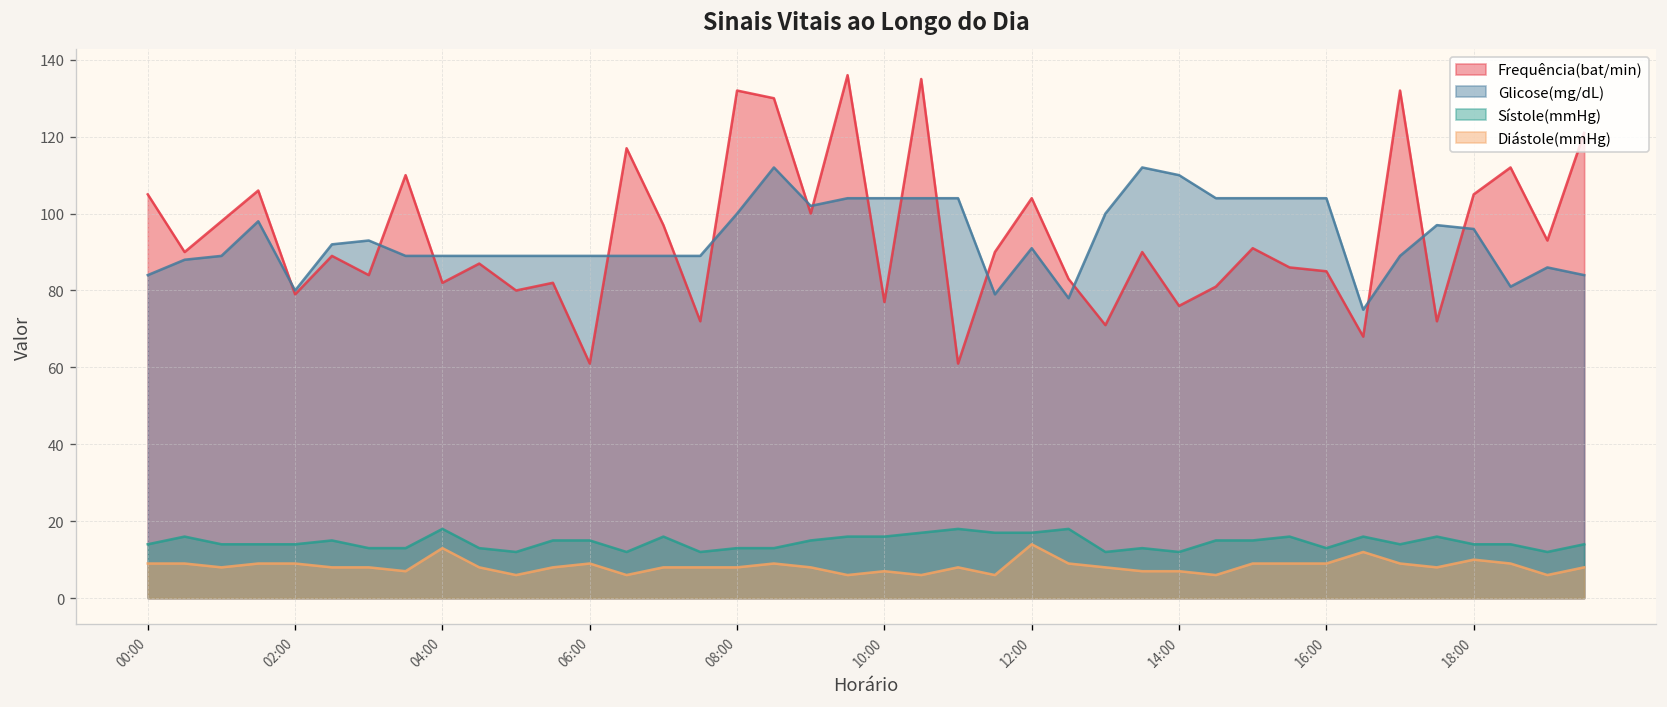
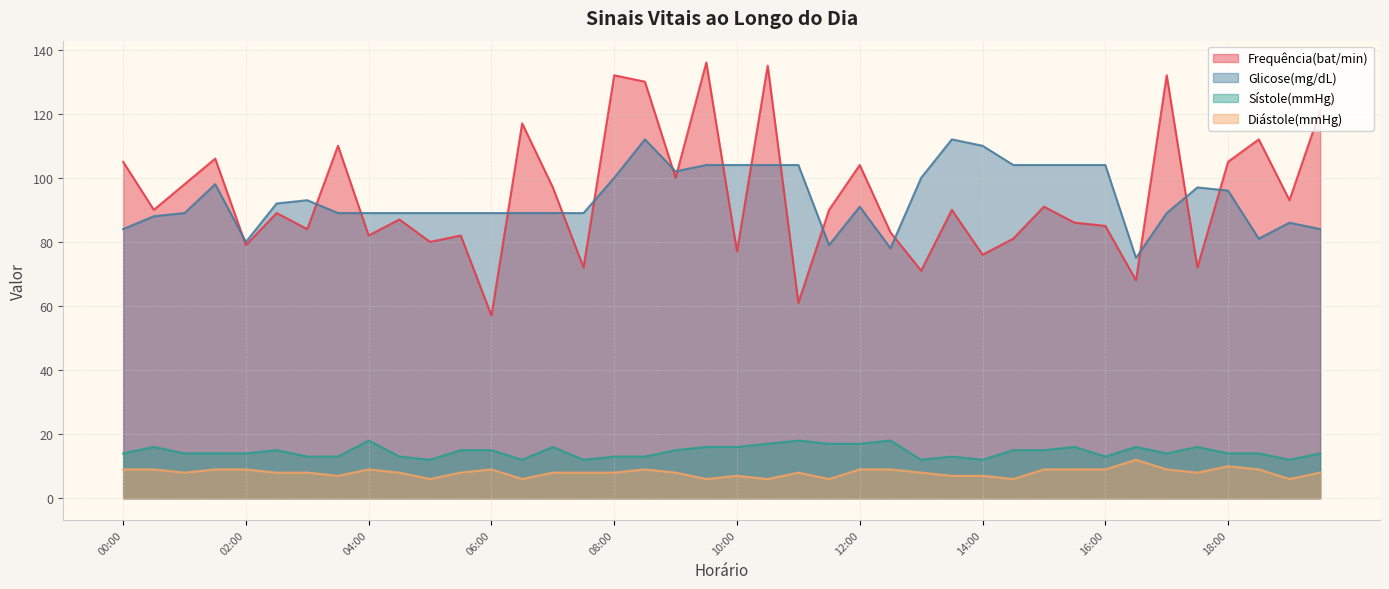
Diástole(mmHg), 04:00: 13 -> 9
Frequência(bat/min), 06:00: 61 -> 57
Diástole(mmHg), 12:00: 14 -> 9
